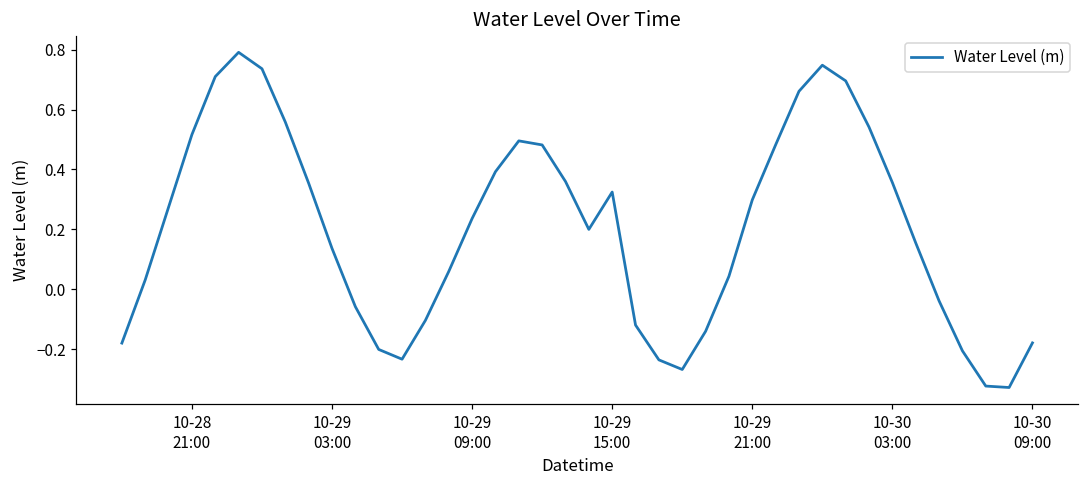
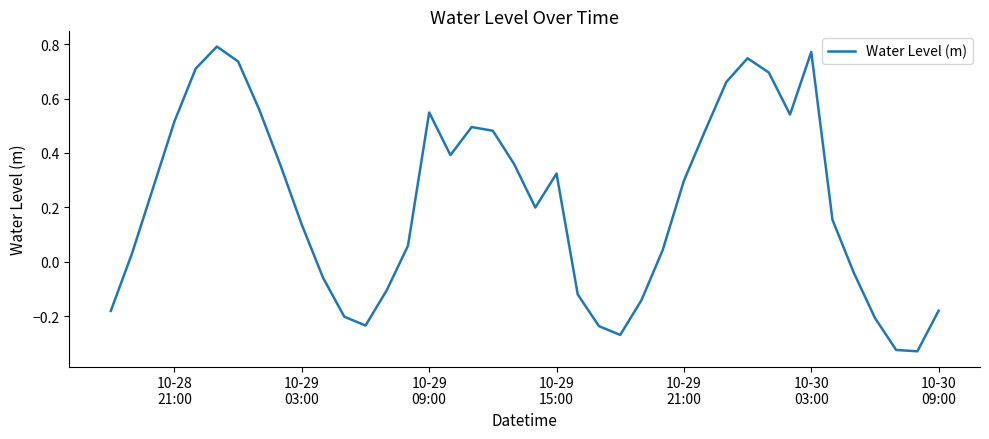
10-29 09:00: 0.24 -> 0.55
10-30 03:00: 0.36 -> 0.77
